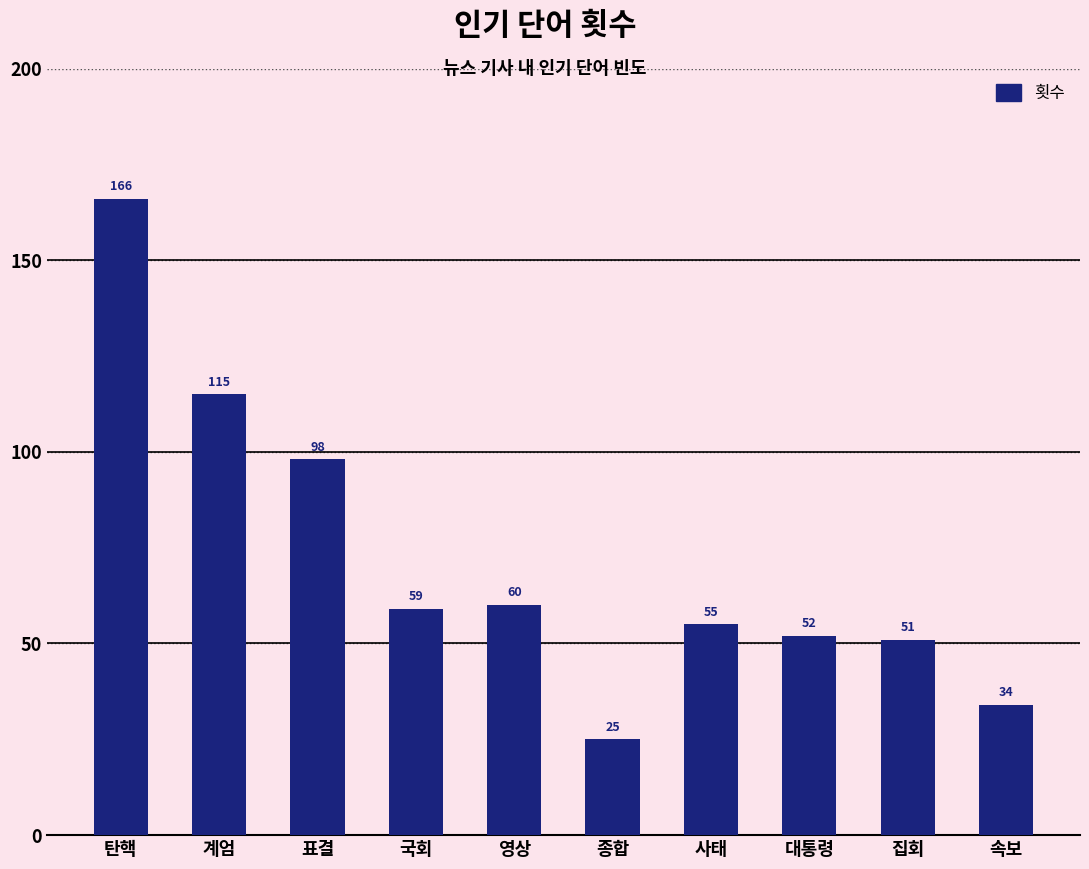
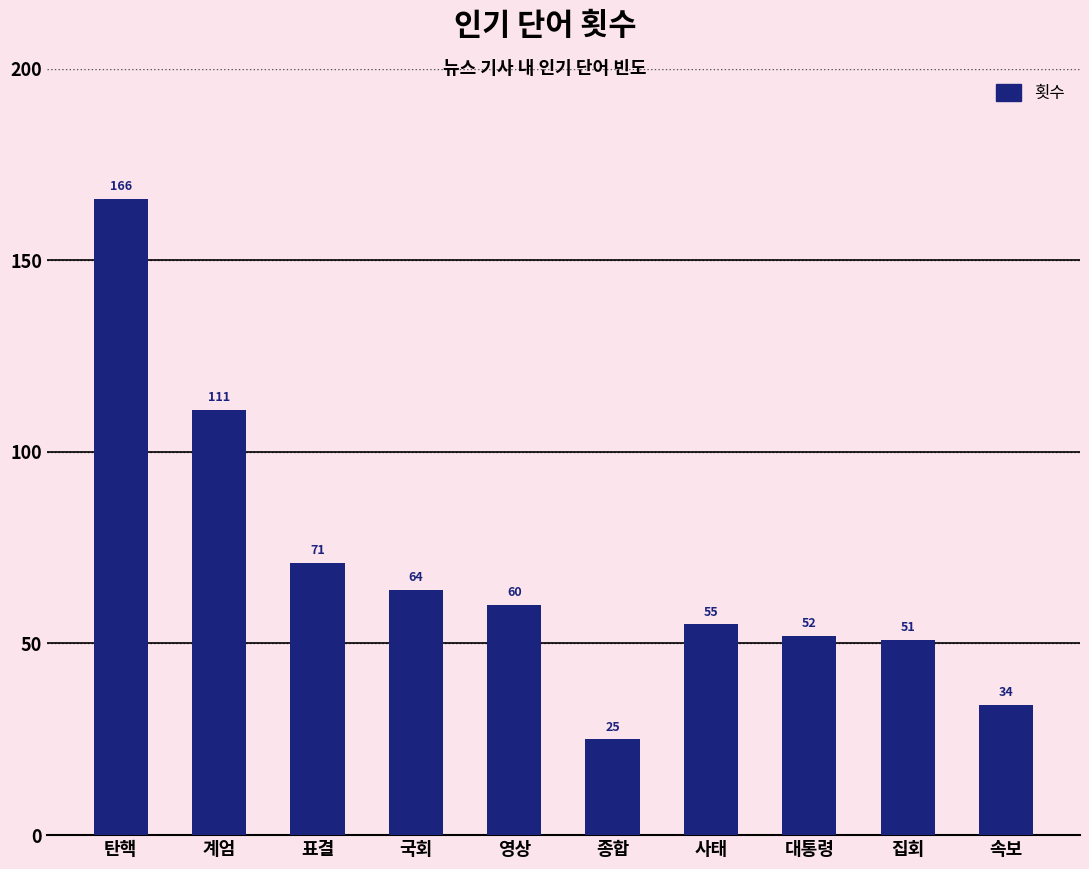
계엄: 115 -> 111
표결: 98 -> 71
국회: 59 -> 64
